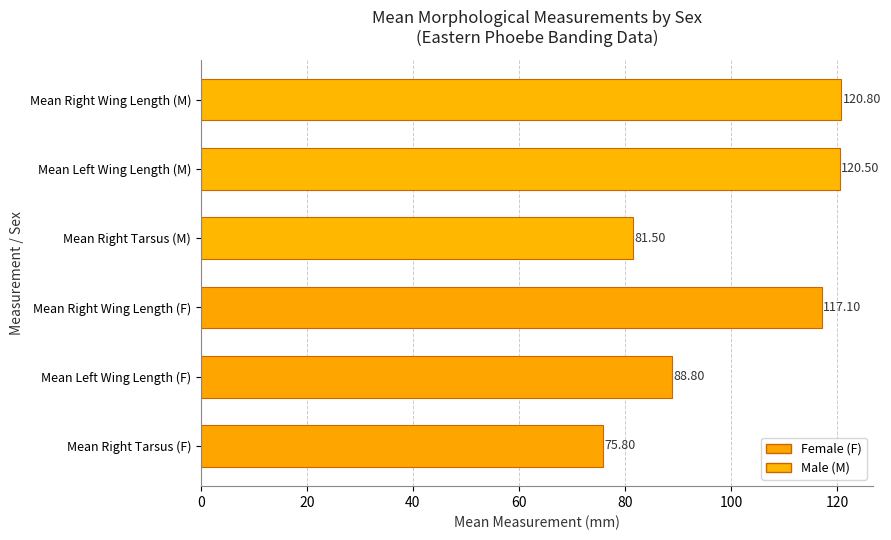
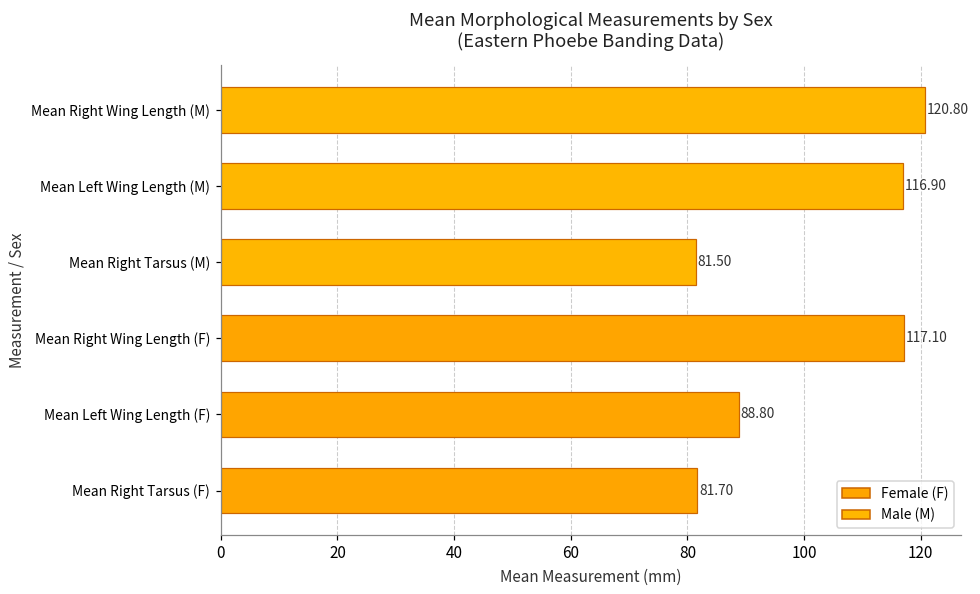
Mean Left Wing Length (M): 120.50 -> 116.90
Mean Right Tarsus (F): 75.80 -> 81.70
